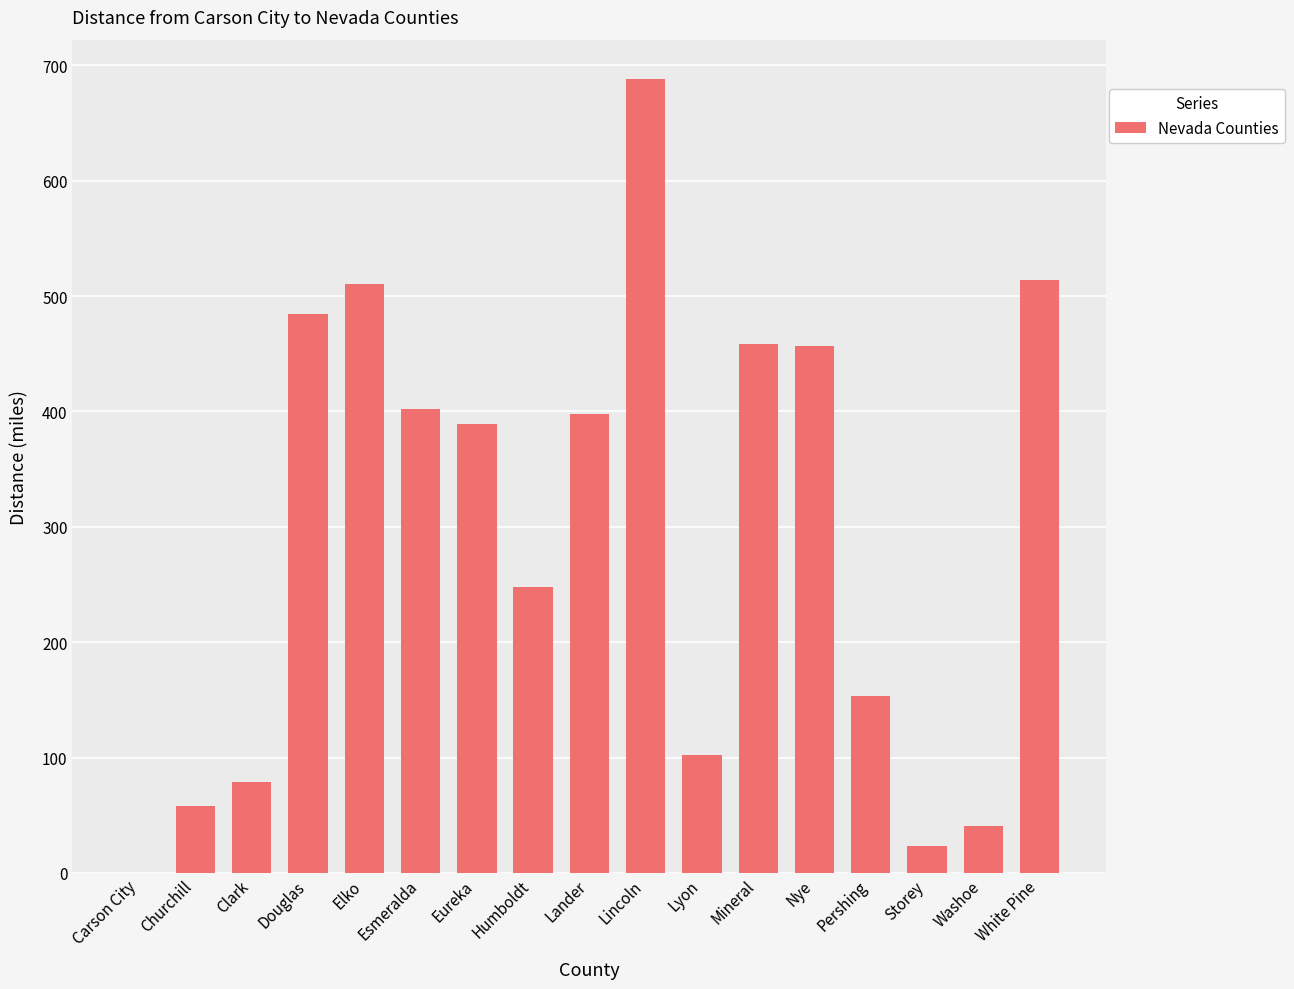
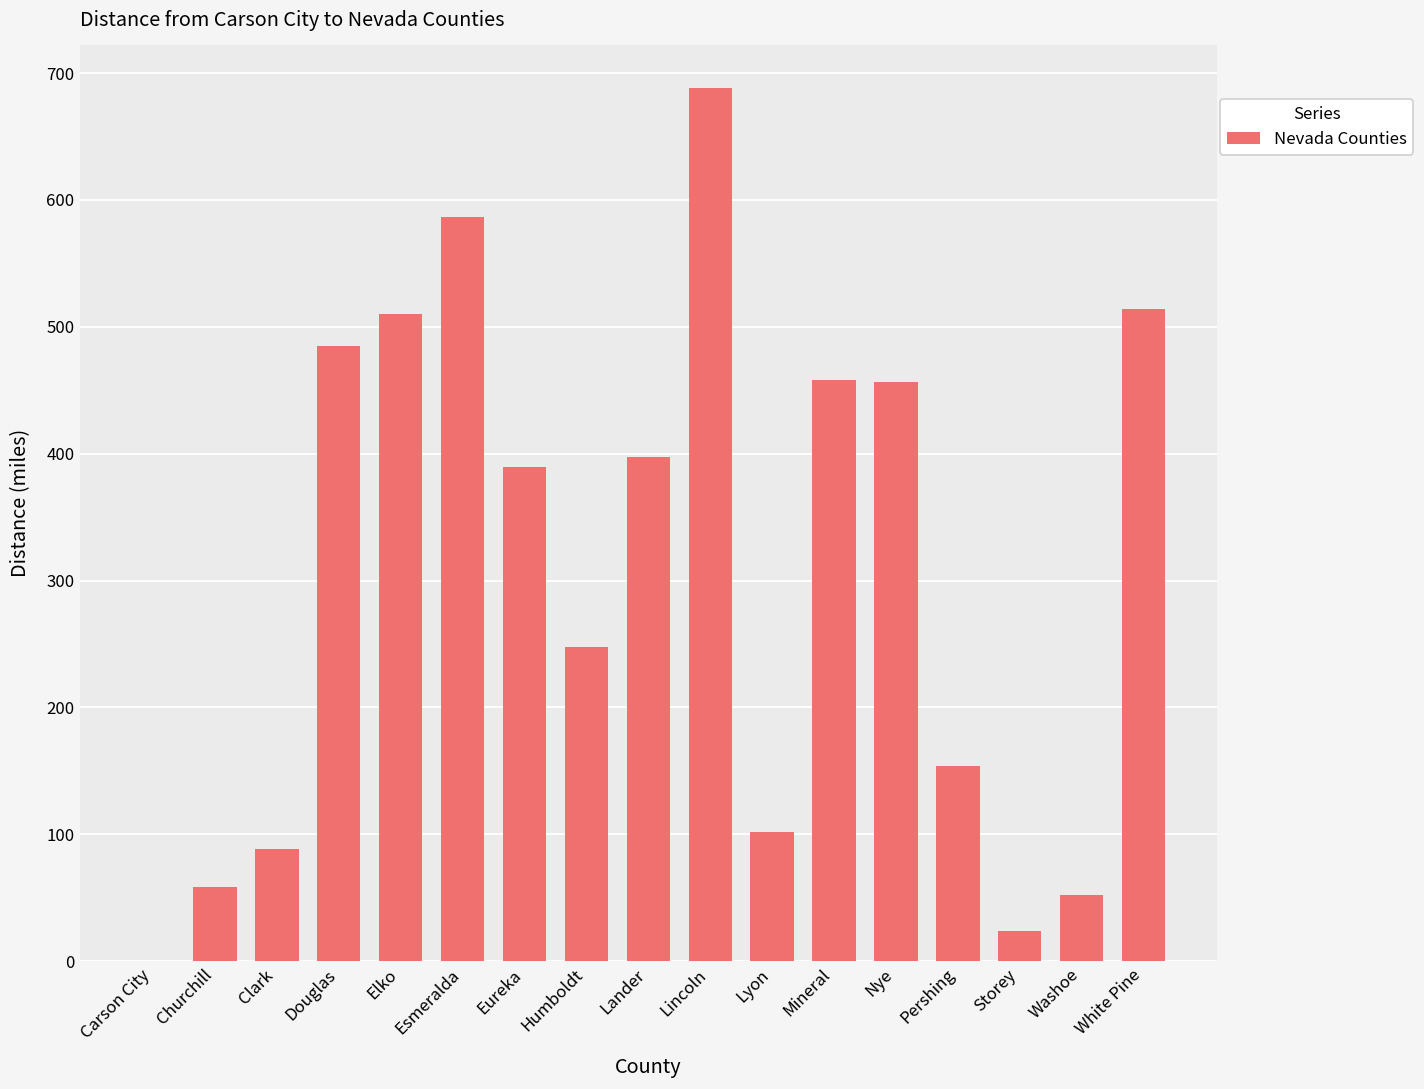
Clark: 78 -> 88
Esmeralda: 402 -> 587
Washoe: 41 -> 52
